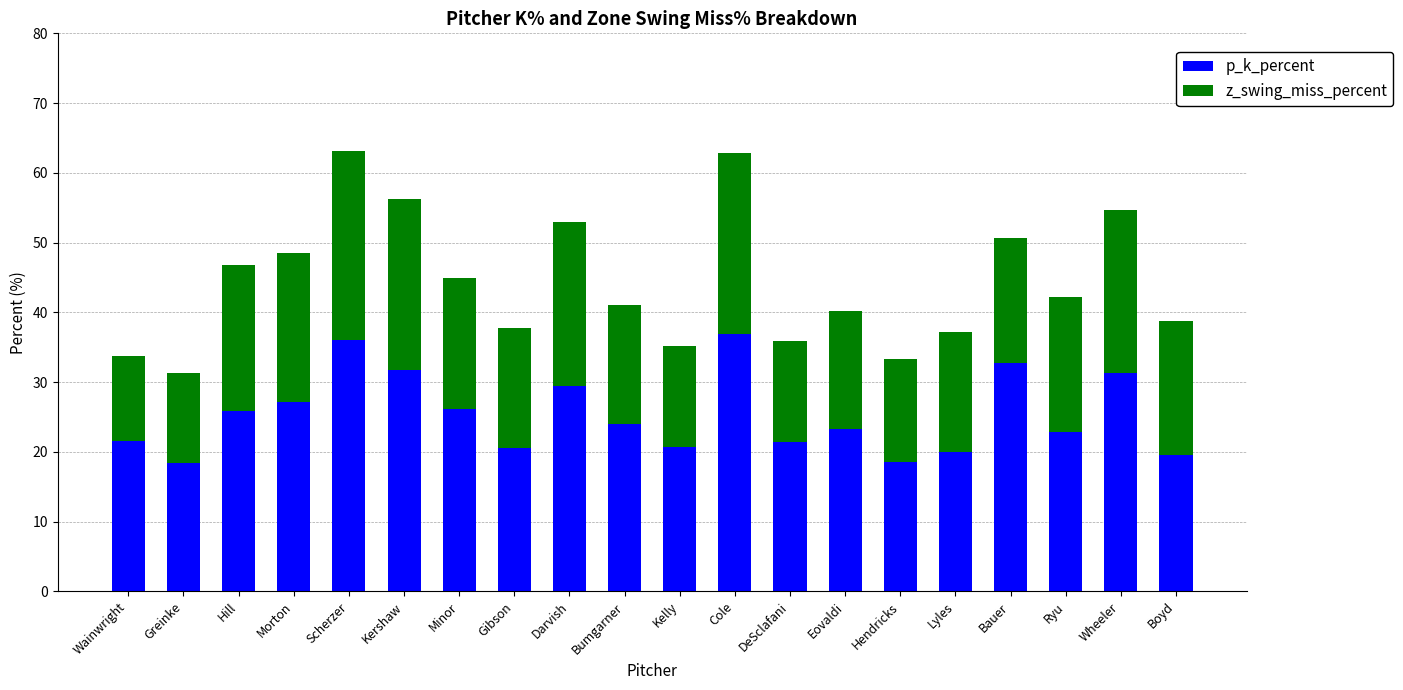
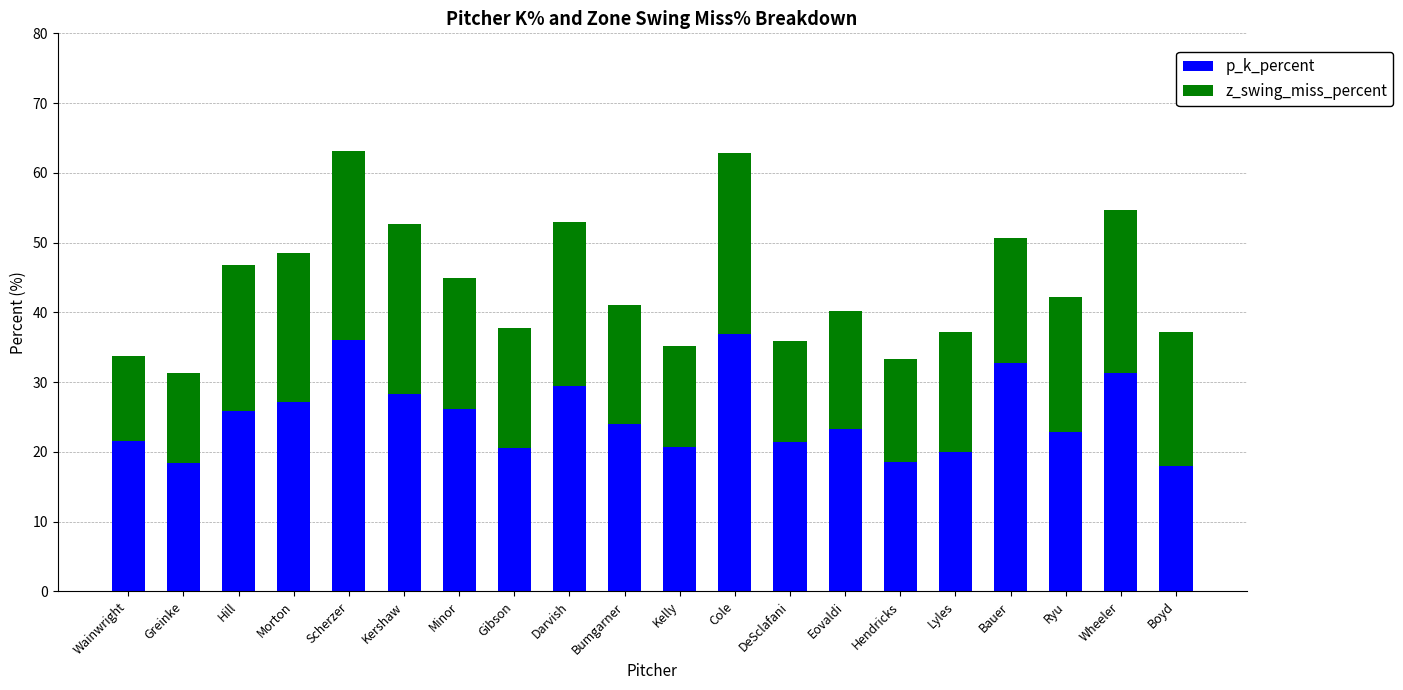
p_k_percent, Kershaw: 32 -> 28
p_k_percent, Boyd: 20 -> 18
